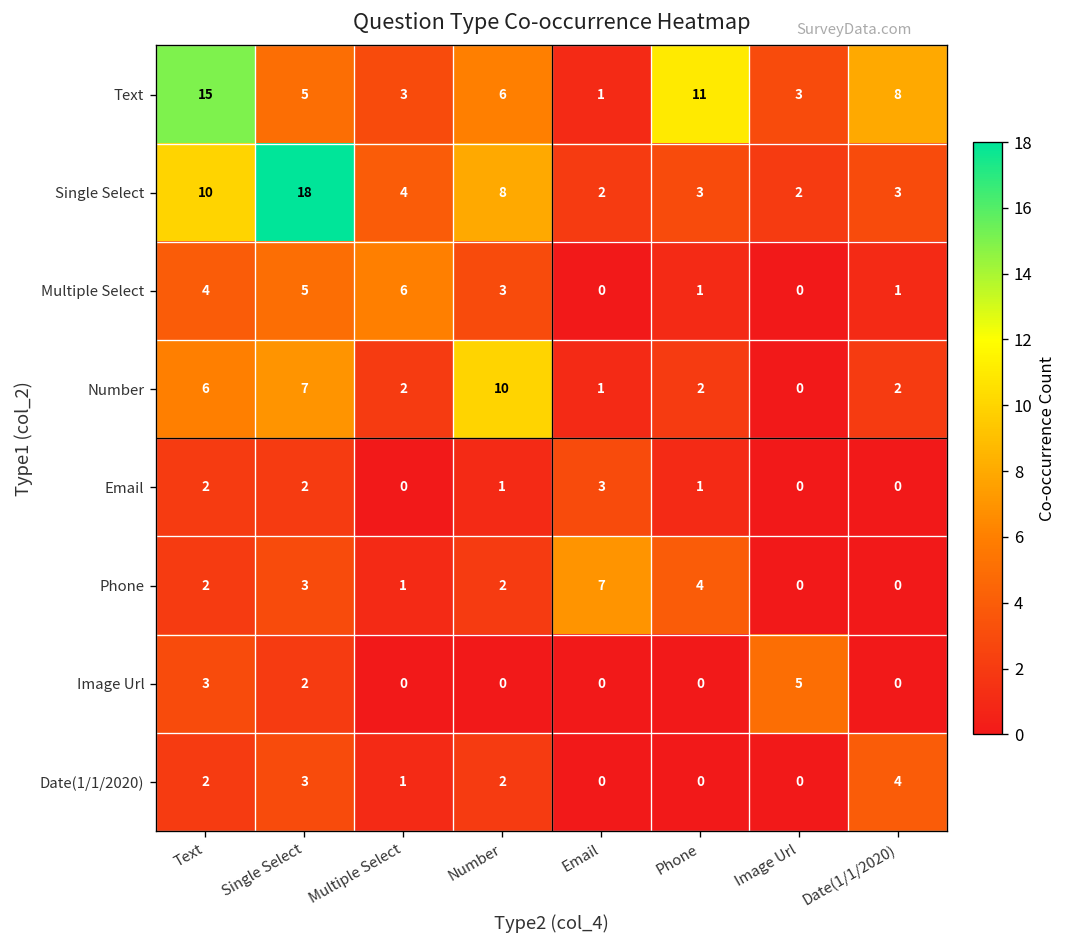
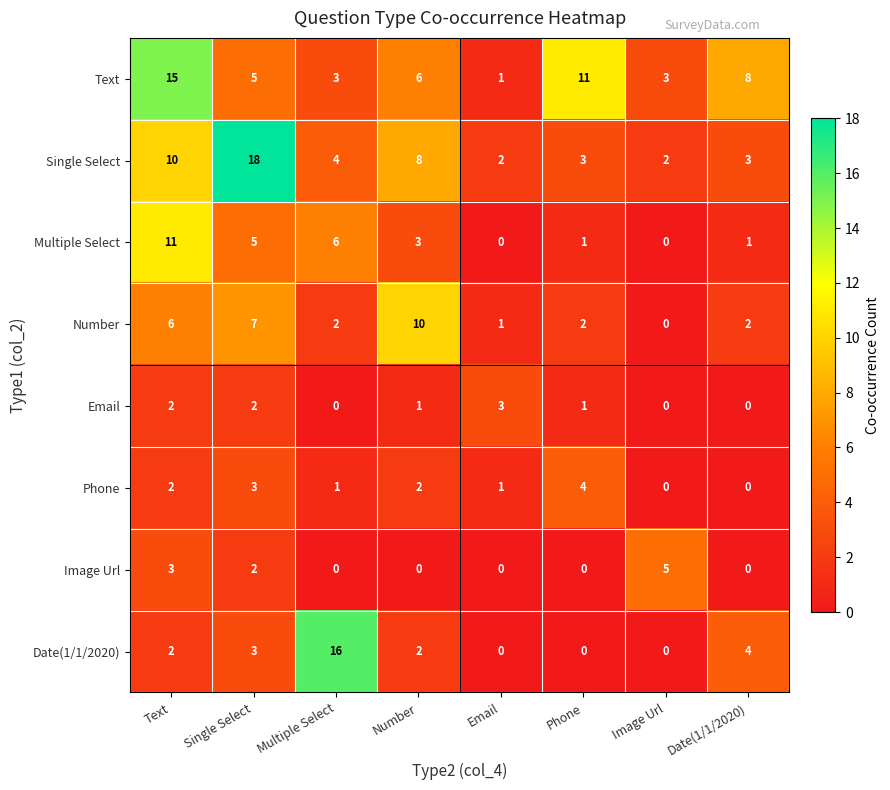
Multiple Select, Text: 4 -> 11
Phone, Email: 7 -> 1
Date(1/1/2020), Multiple Select: 1 -> 16
